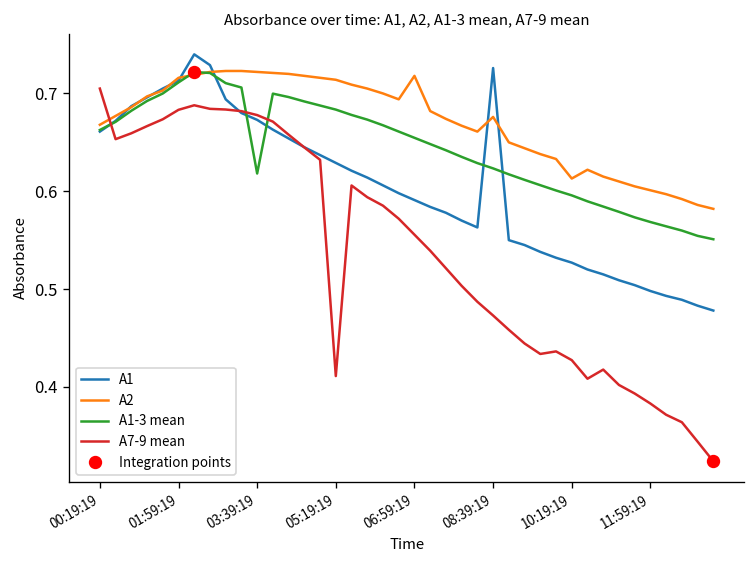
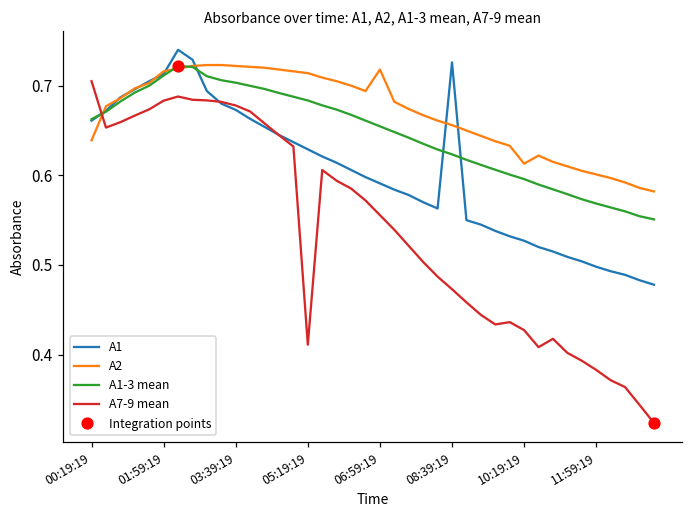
A2, 00:19:19: 0.67 -> 0.64
A1-3 mean, 03:39:19: 0.62 -> 0.70
A2, 08:39:19: 0.68 -> 0.66
